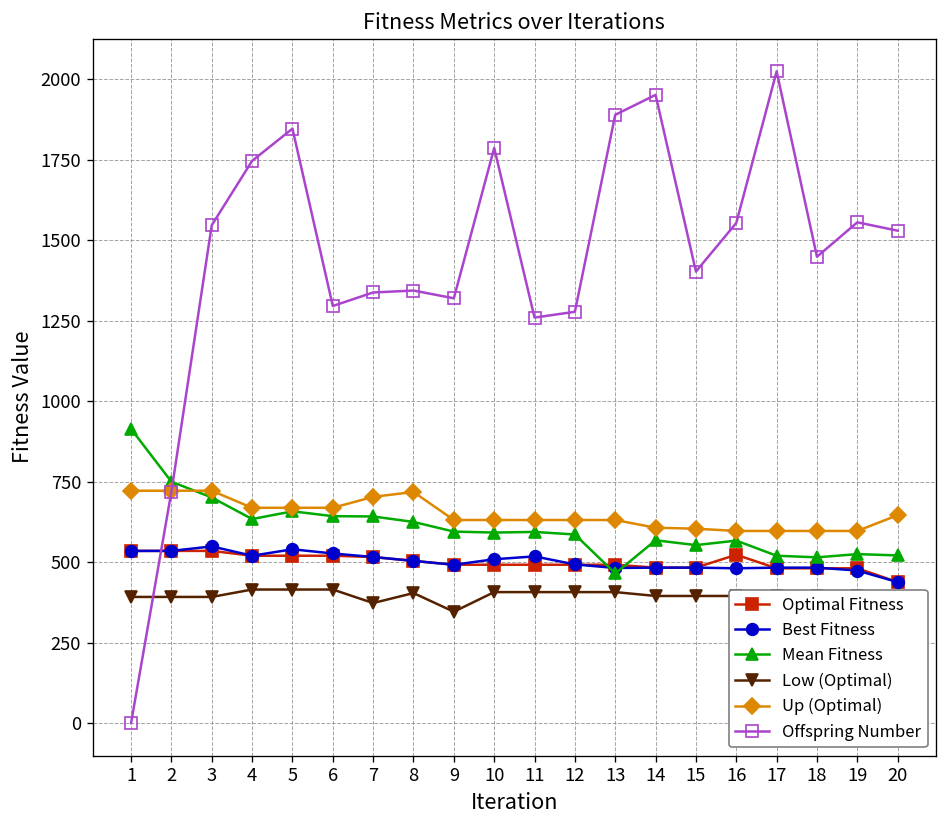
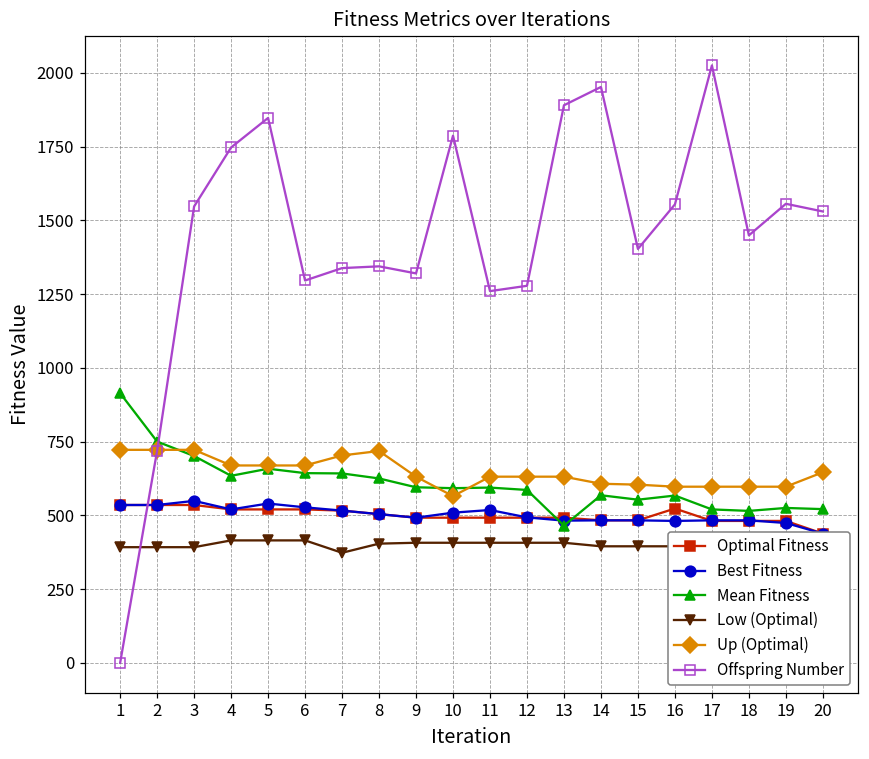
Low (Optimal), 9: 350 -> 410
Up (Optimal), 10: 630 -> 570
